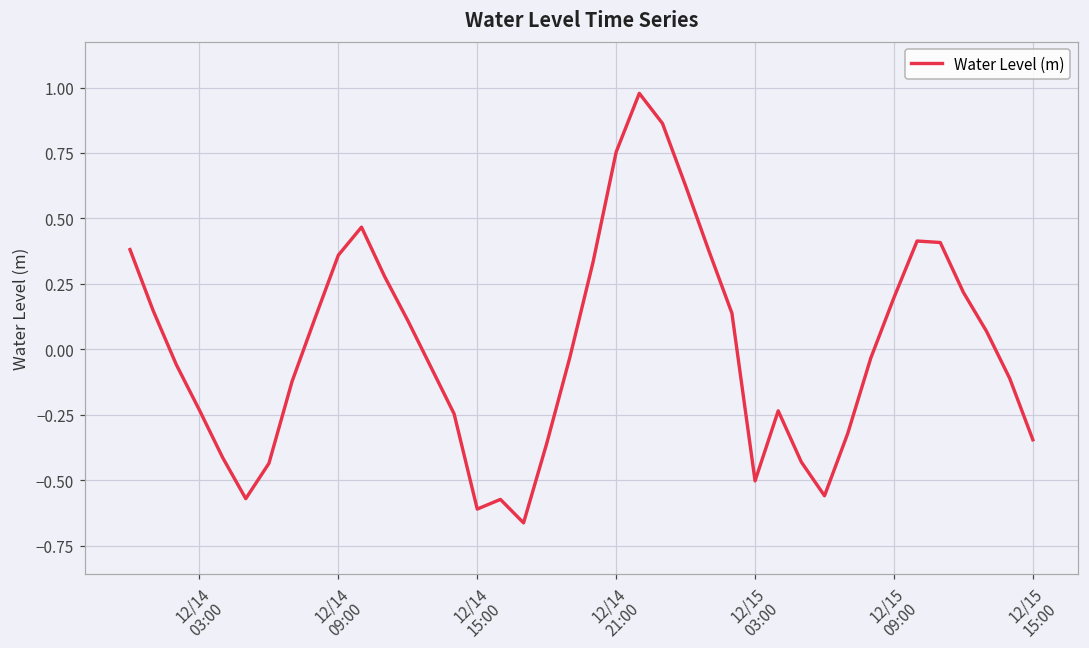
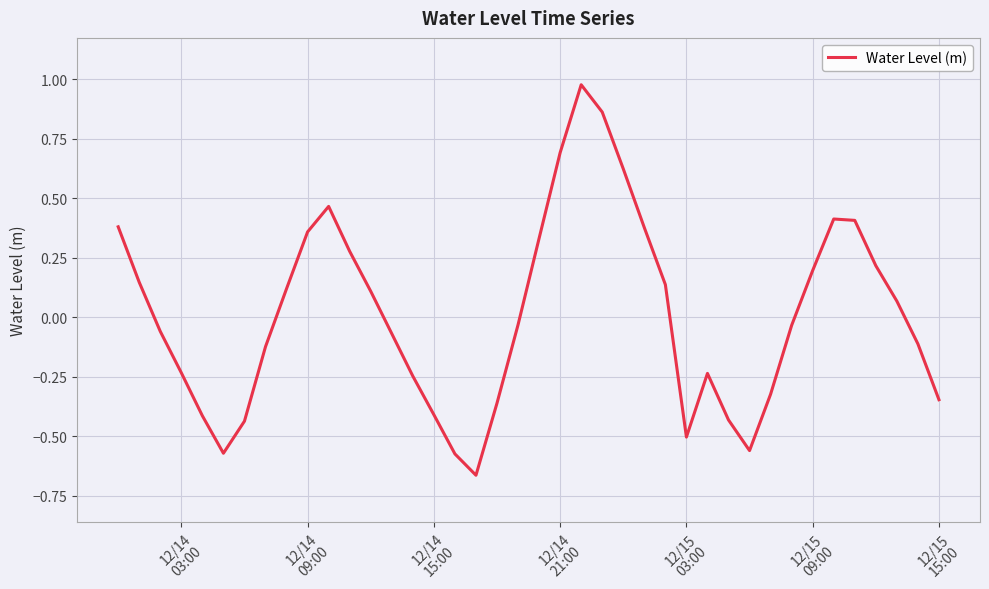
12/14 15:00: -0.61 -> -0.41
12/14 21:00: 0.75 -> 0.69
